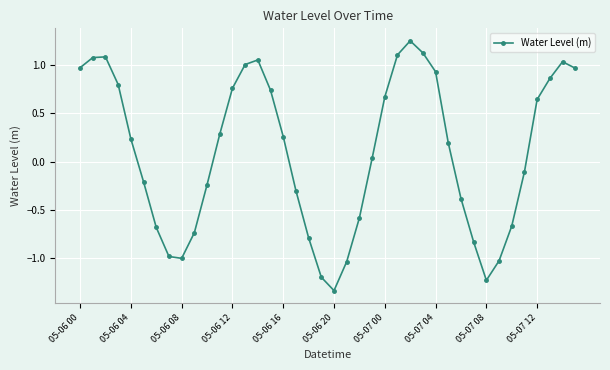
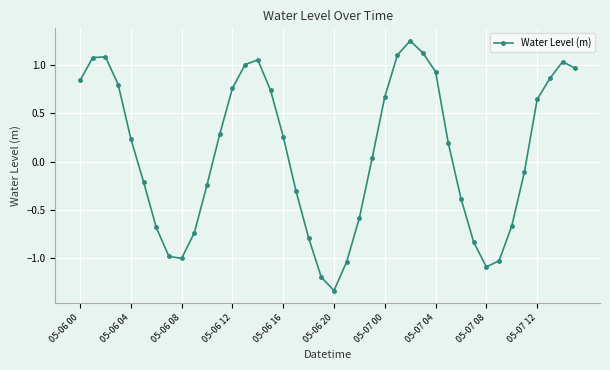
05-06 00: 1.0 -> 0.8
05-07 08: -1.2 -> -1.1
